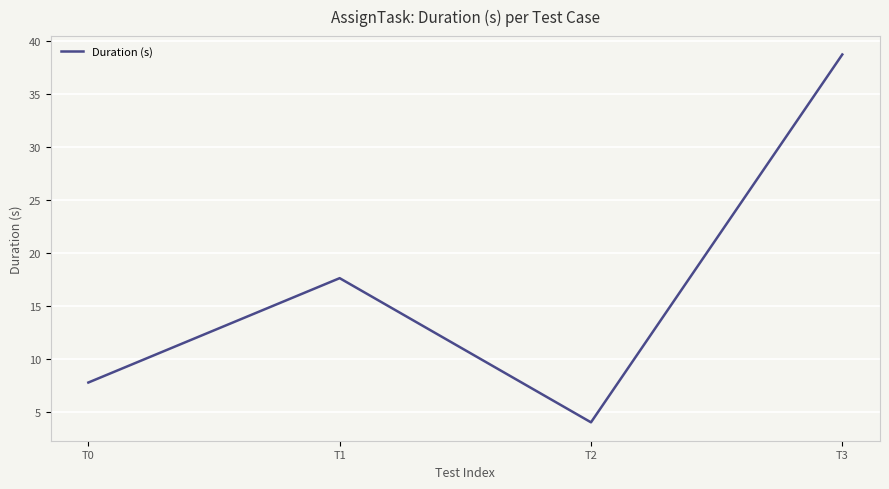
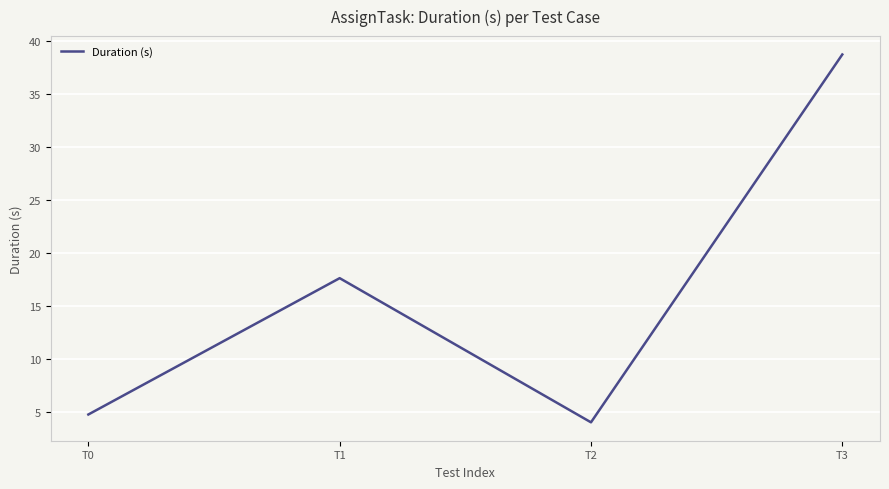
T0: 7.7 -> 4.7
